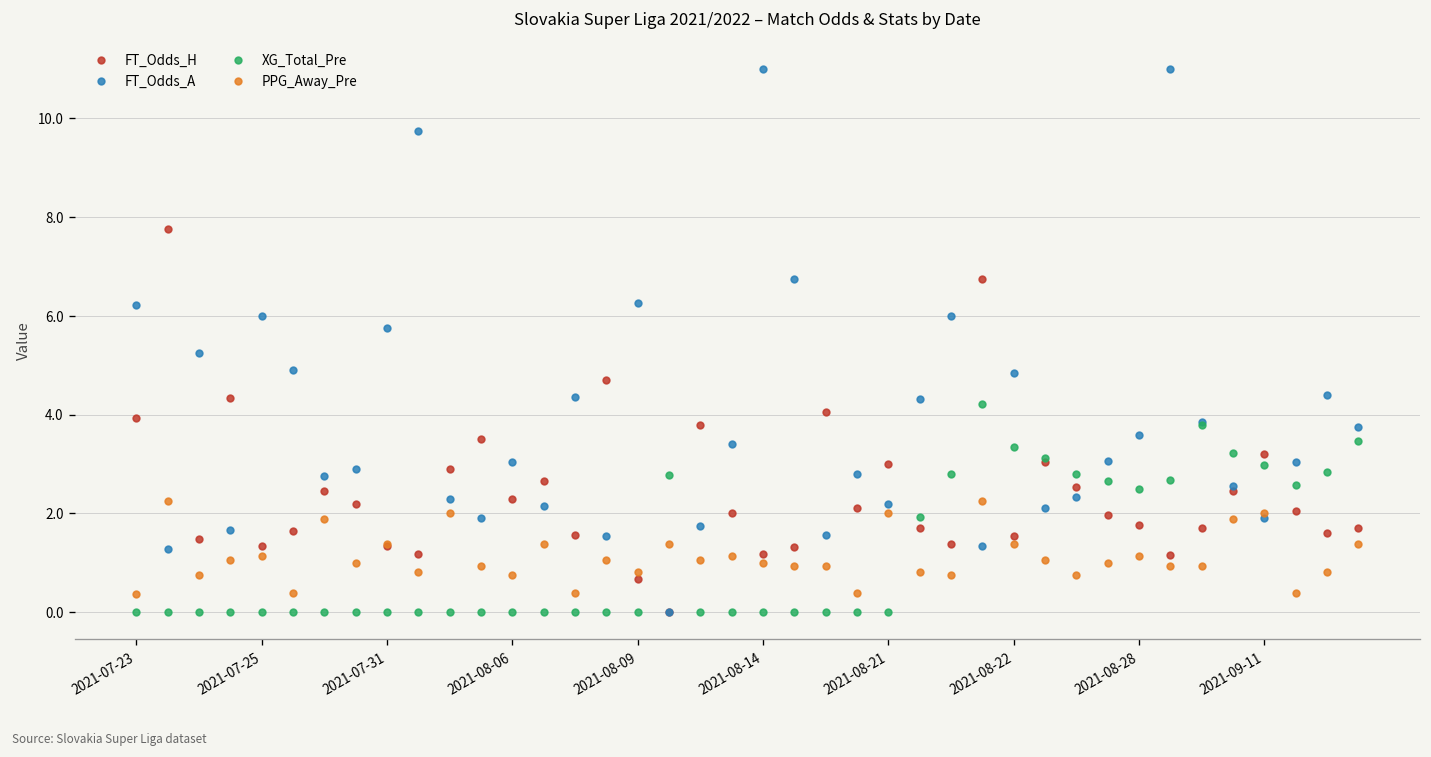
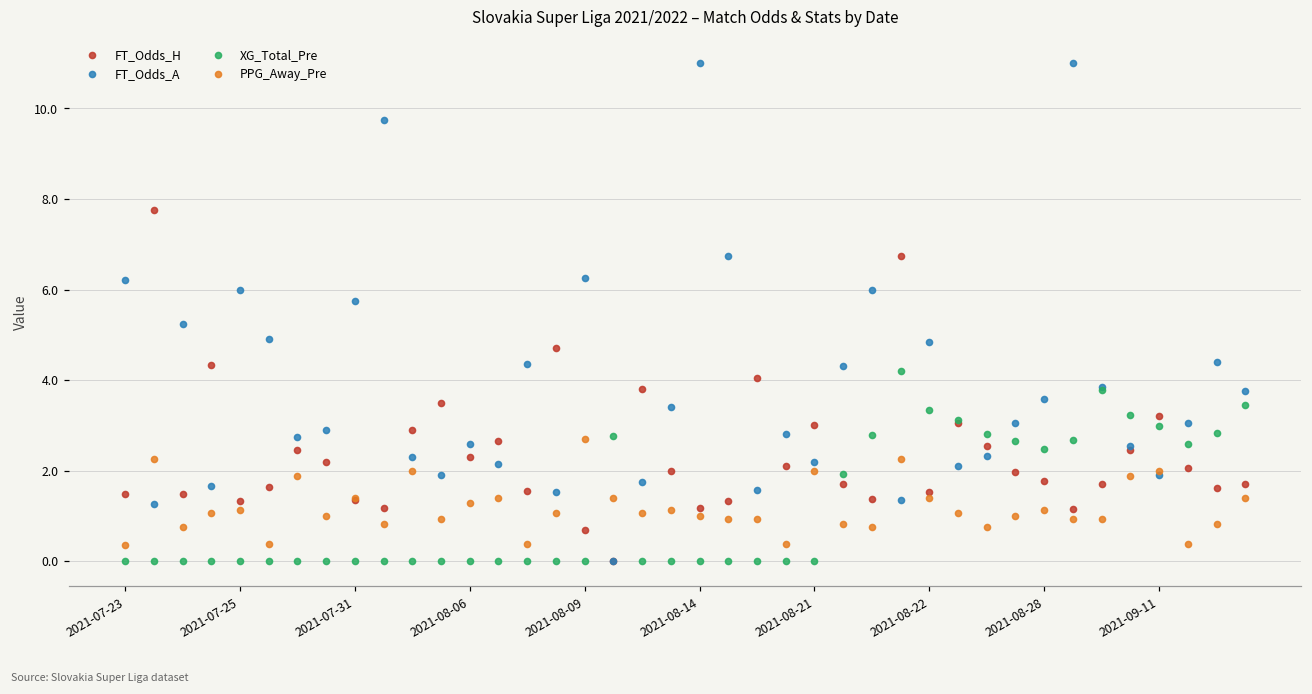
FT_Odds_H, 2021-07-23: 3.9 -> 1.5
FT_Odds_A, 2021-08-06: 3.1 -> 2.6
PPG_Away_Pre, 2021-08-06: 0.8 -> 1.3
PPG_Away_Pre, 2021-08-09: 0.8 -> 2.7
